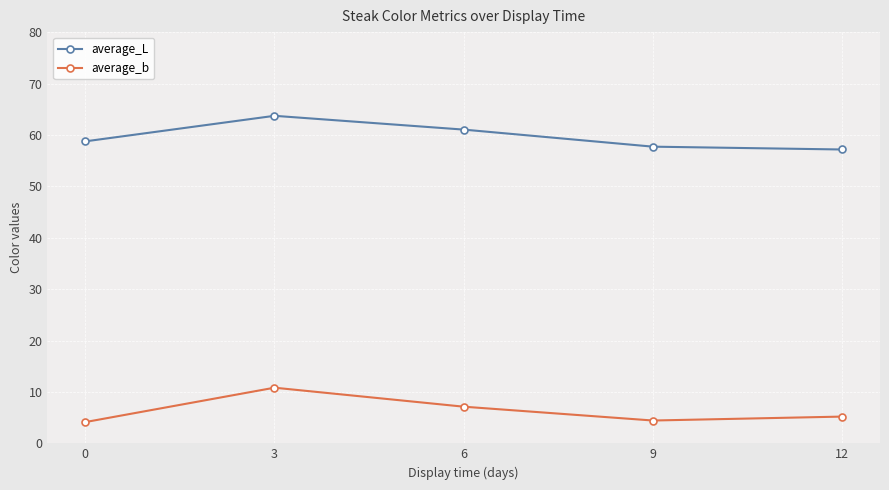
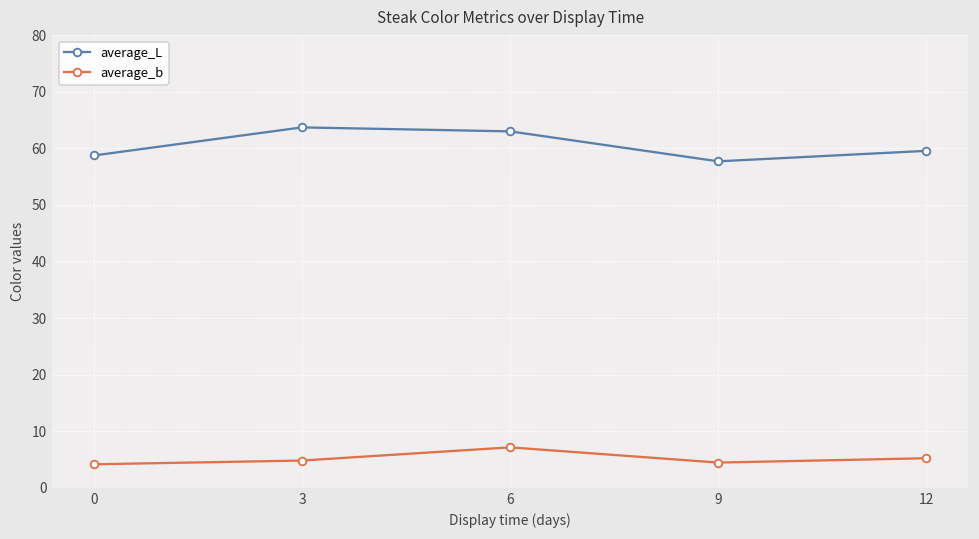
average_b, 3: 11 -> 5
average_L, 6: 61 -> 63
average_L, 12: 57 -> 60
